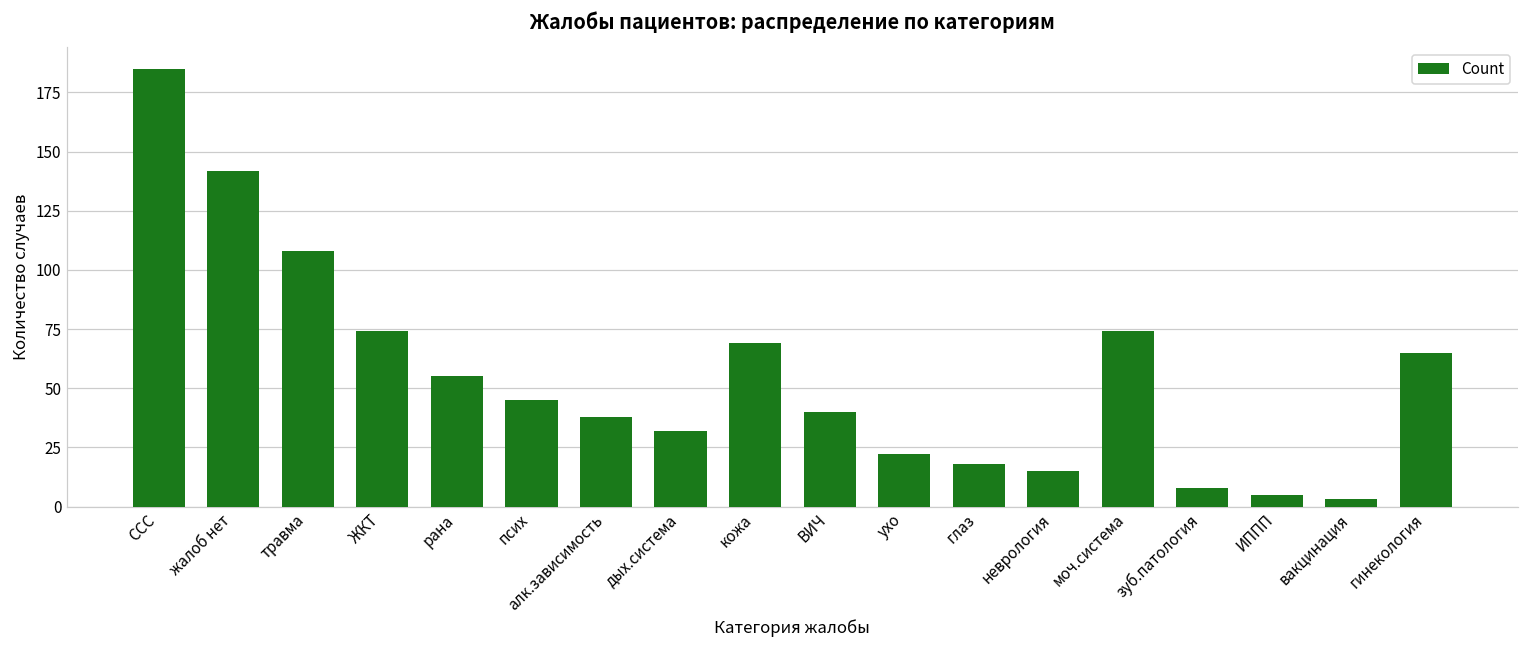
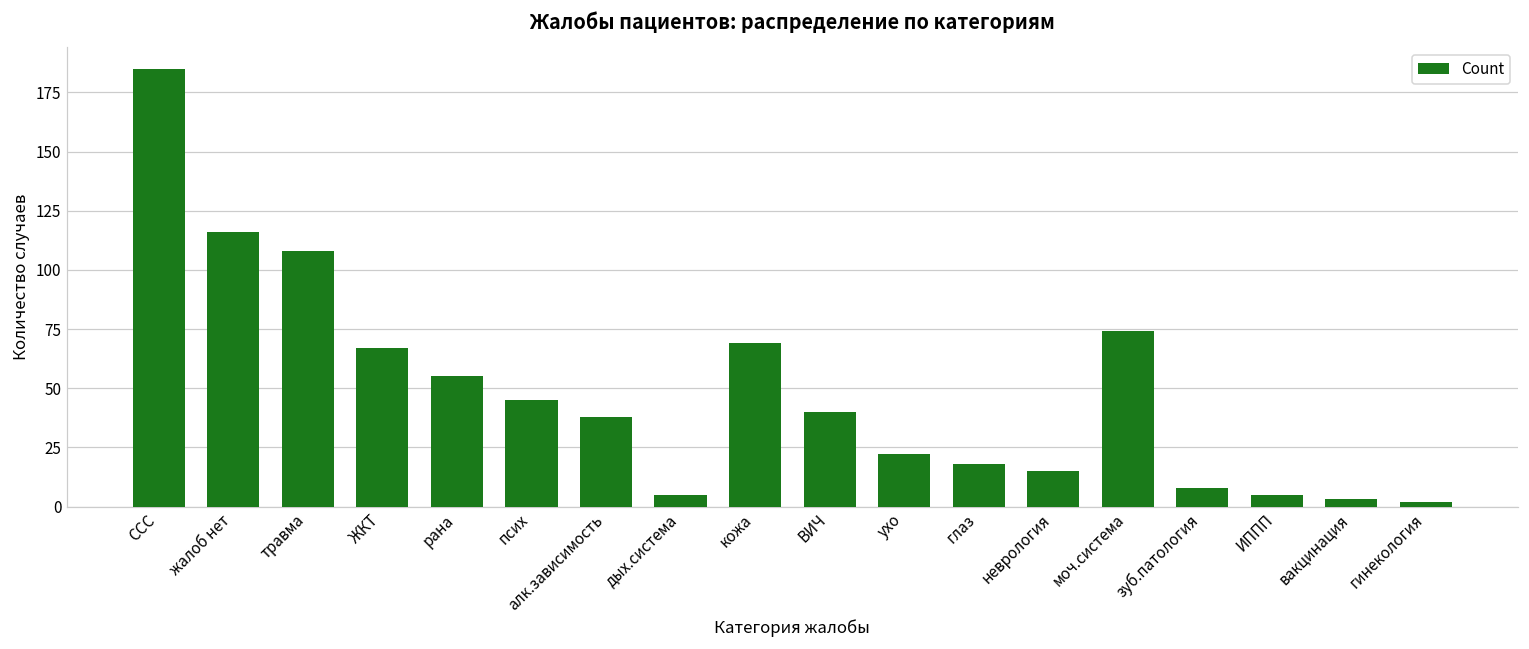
жалоб нет: 142 -> 116
ЖКТ: 74 -> 67
дых.система: 32 -> 5
гинекология: 65 -> 2
